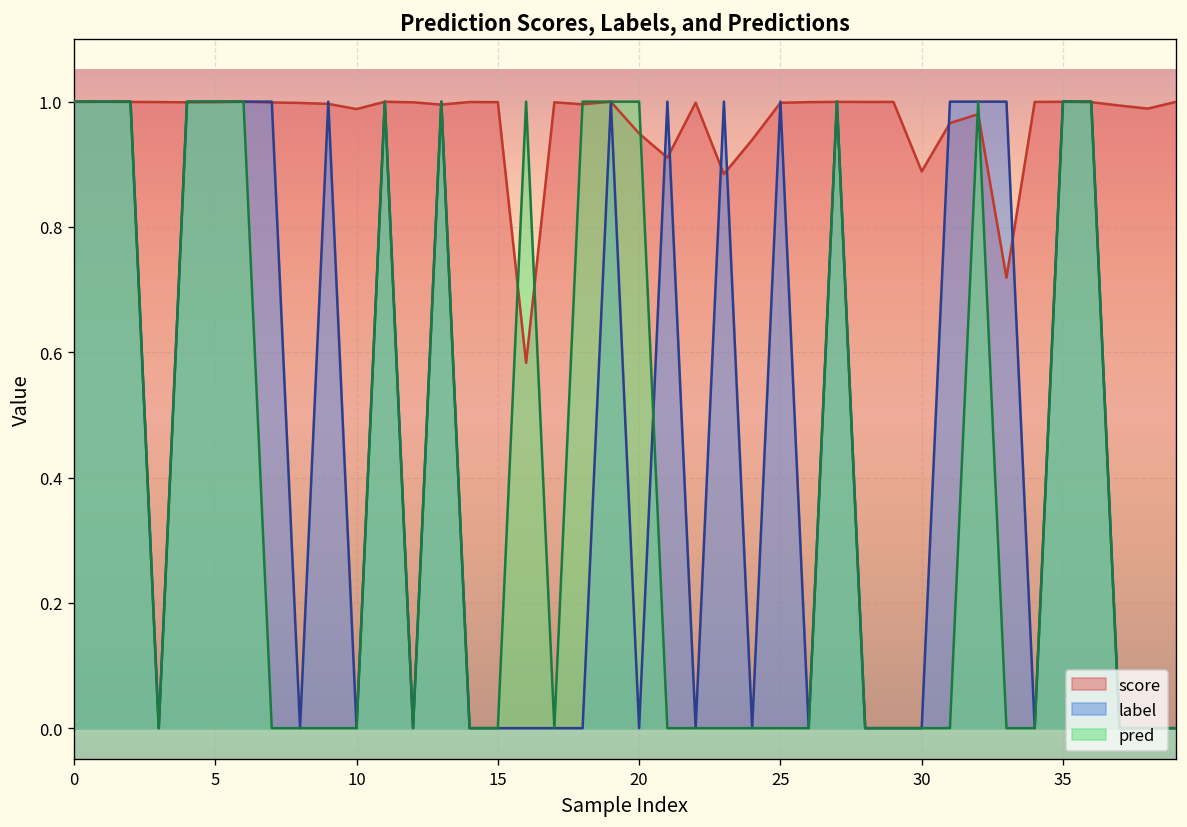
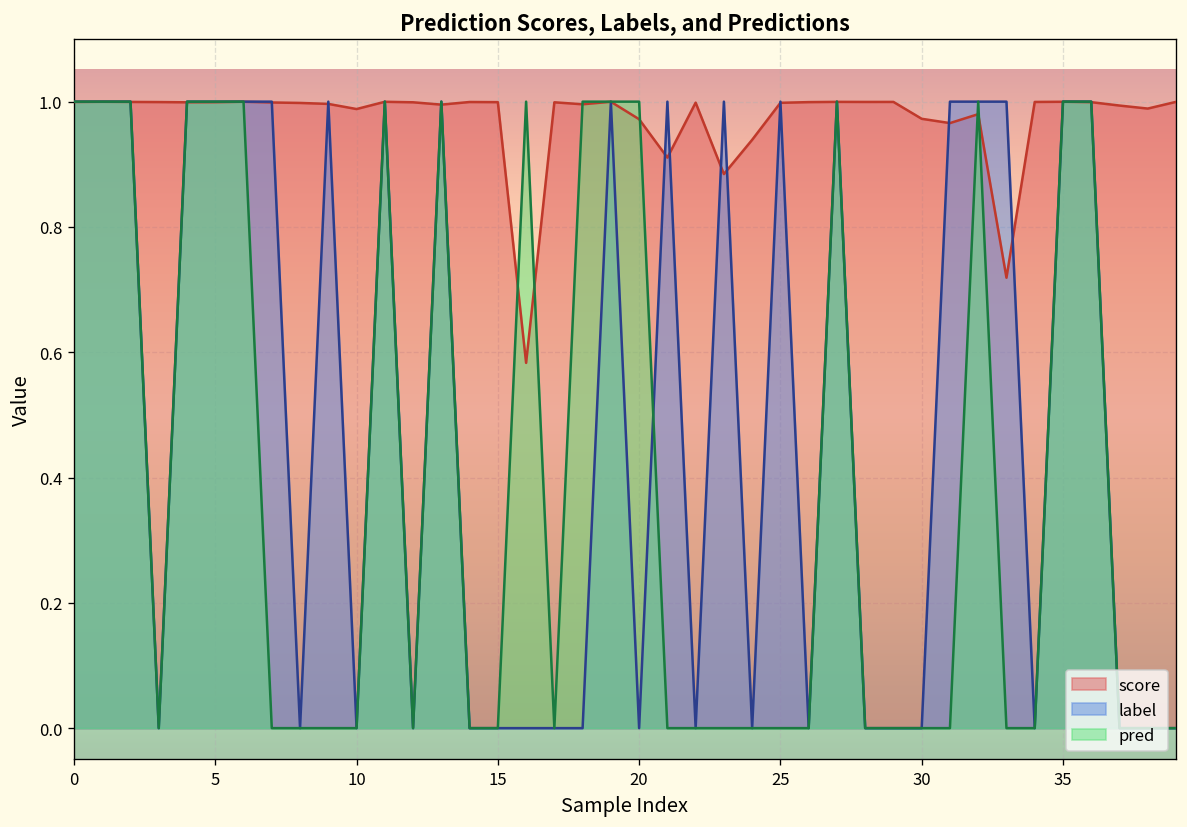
score, 20: 0.95 -> 0.97
score, 30: 0.89 -> 0.97
